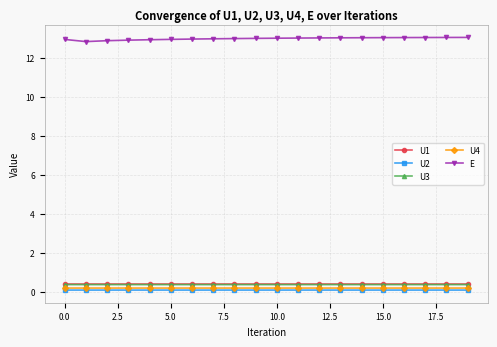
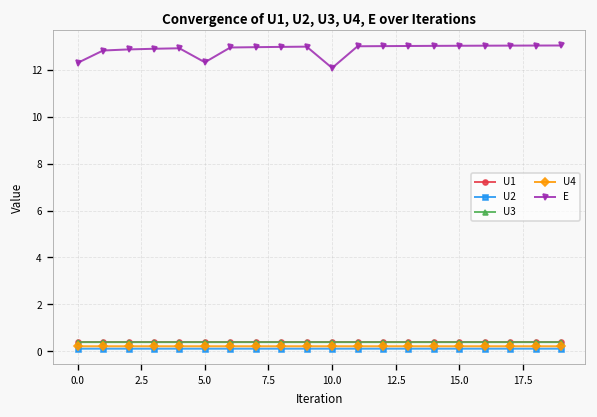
E, 0.0: 12.9 -> 12.3
E, 5.0: 12.9 -> 12.3
E, 10.0: 13.0 -> 12.1
